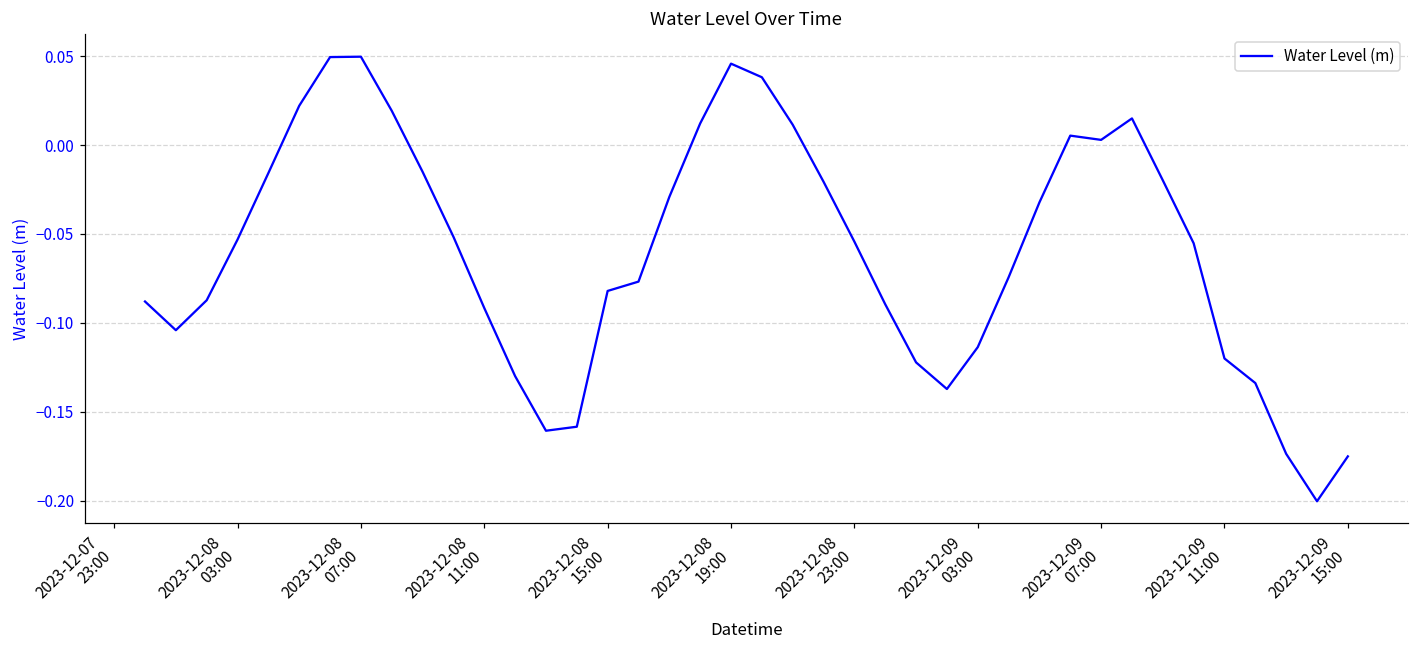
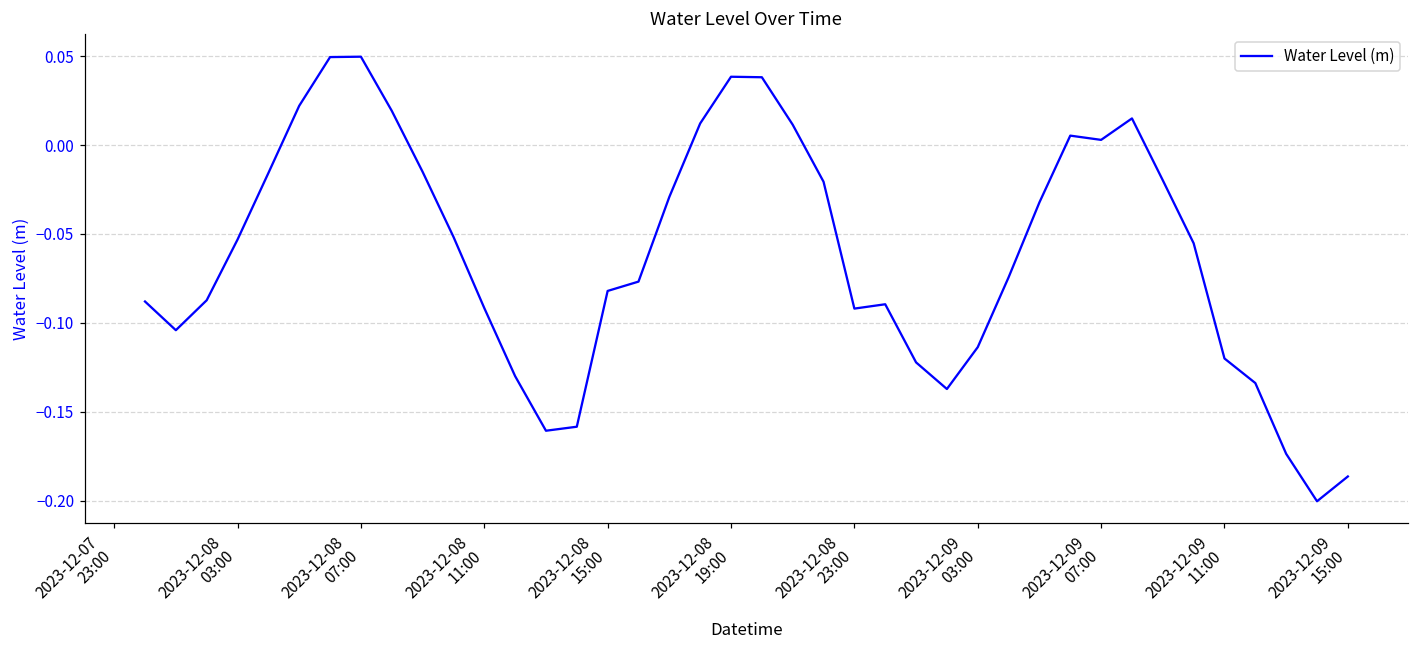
2023-12-08 19:00: 0.046 -> 0.038
2023-12-08 23:00: -0.054 -> -0.092
2023-12-09 15:00: -0.175 -> -0.186
